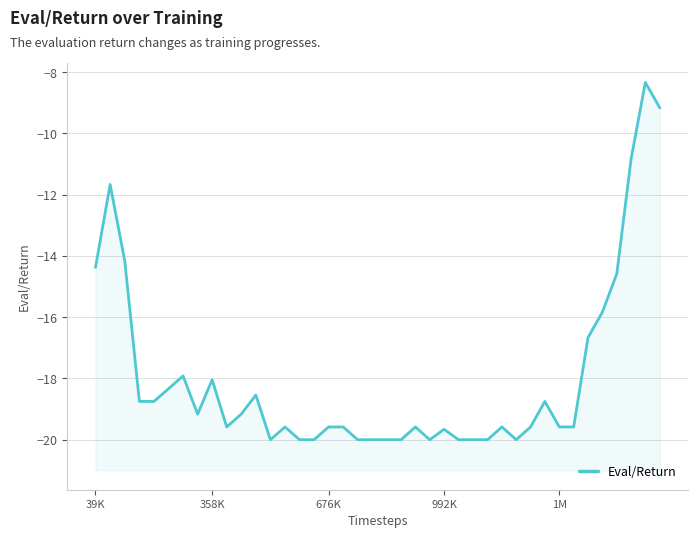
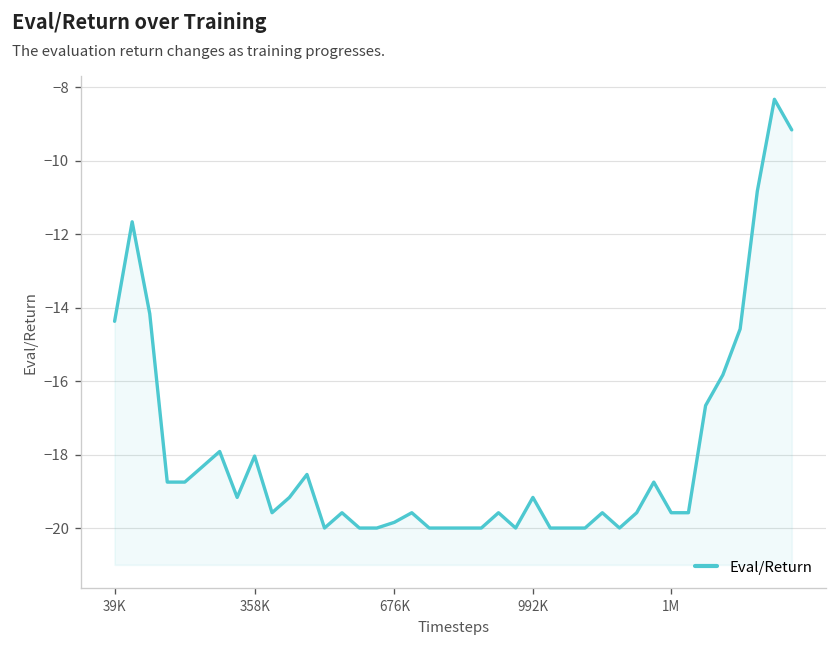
676K: -19.6 -> -19.8
992K: -19.7 -> -19.2
